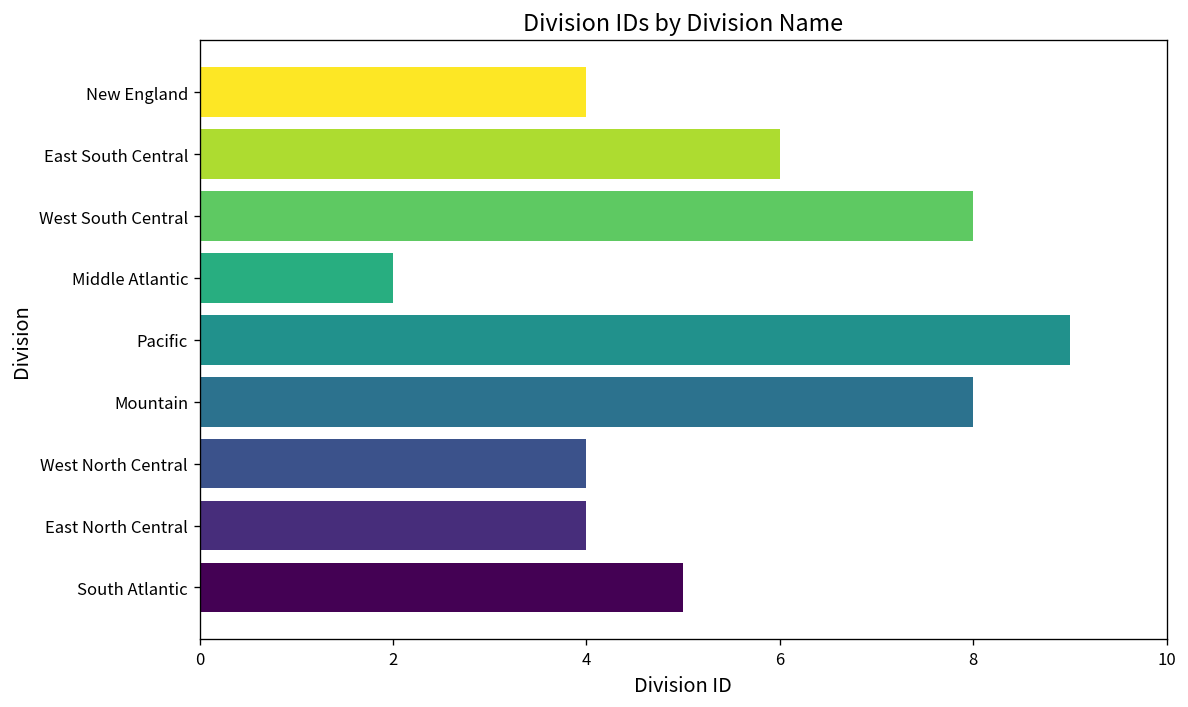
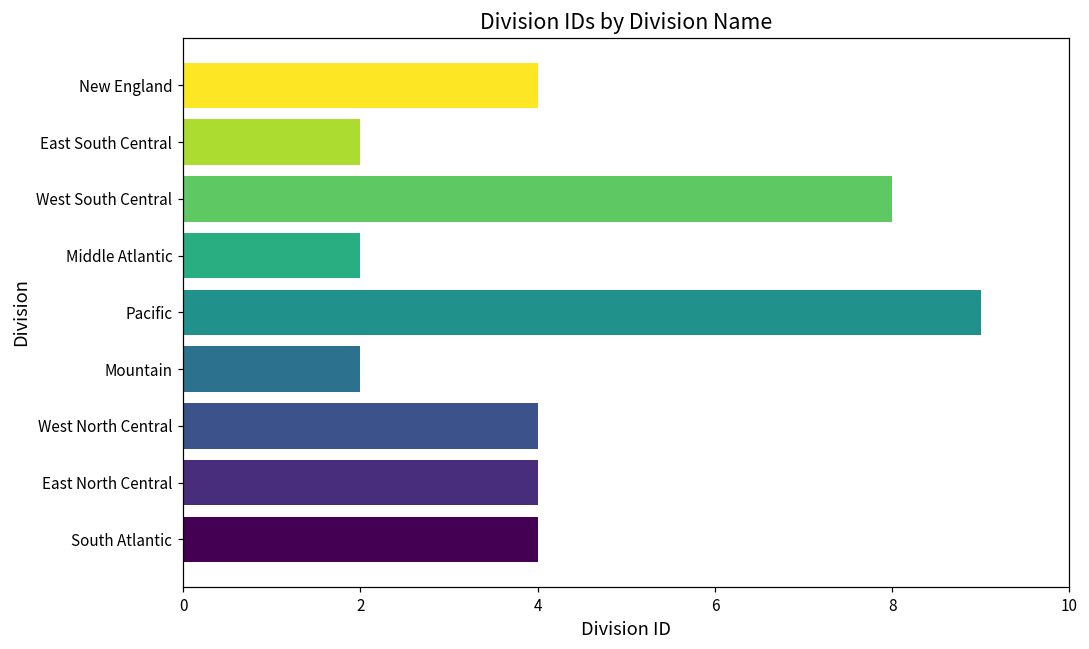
East South Central: 6 -> 2
Mountain: 8 -> 2
South Atlantic: 5 -> 4
